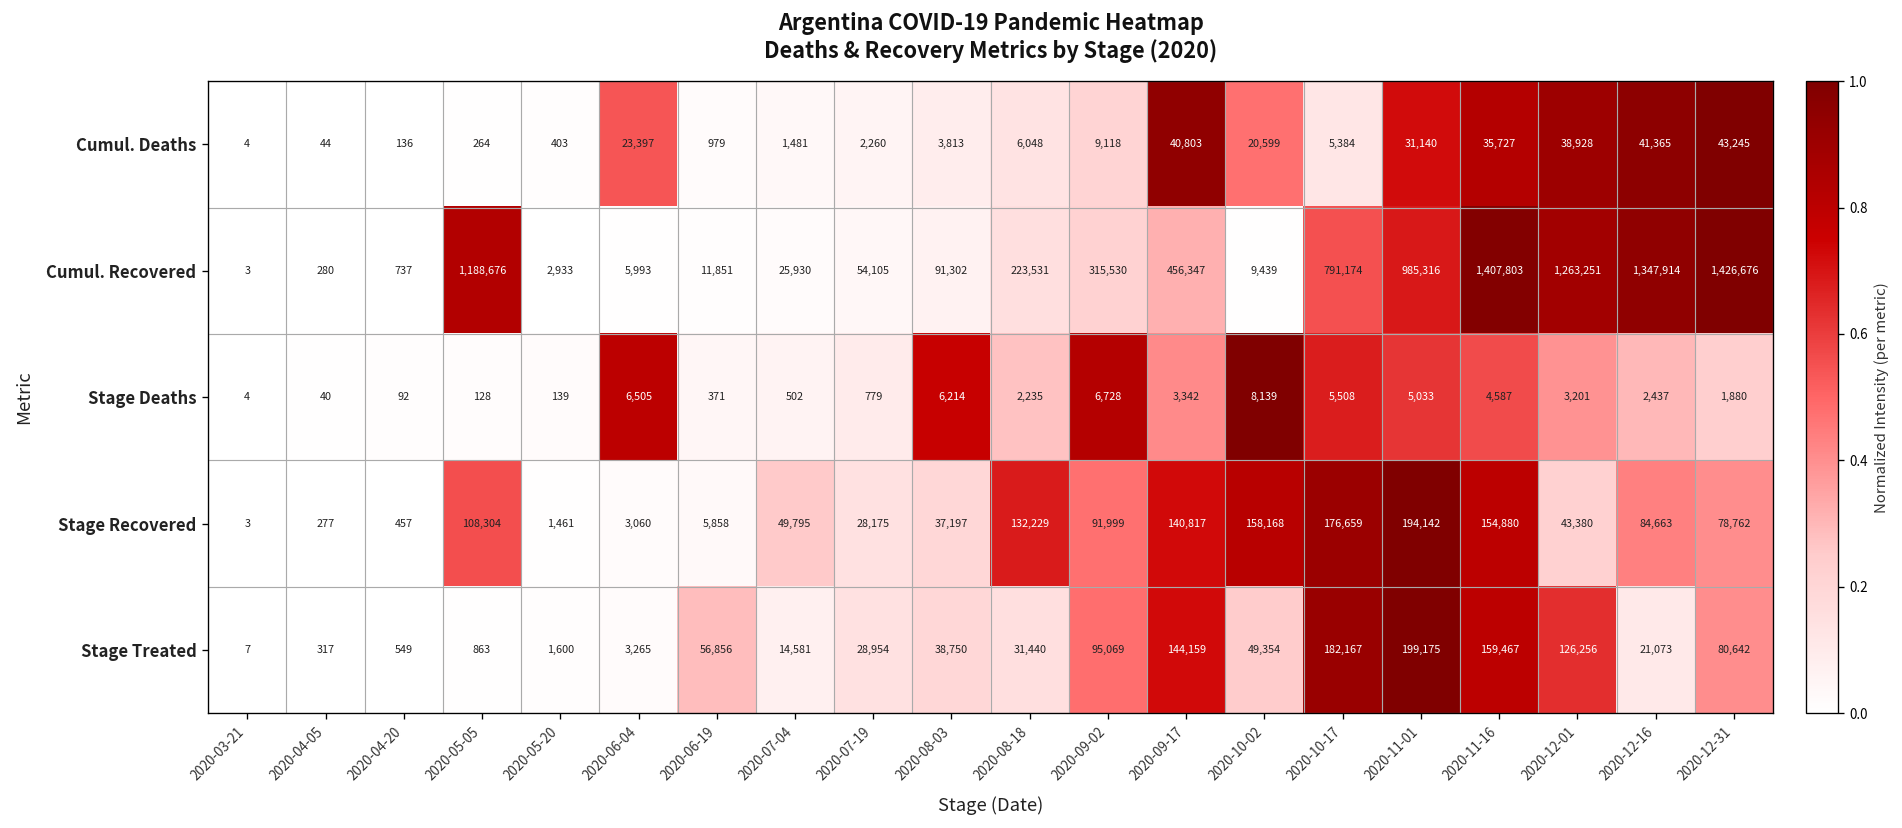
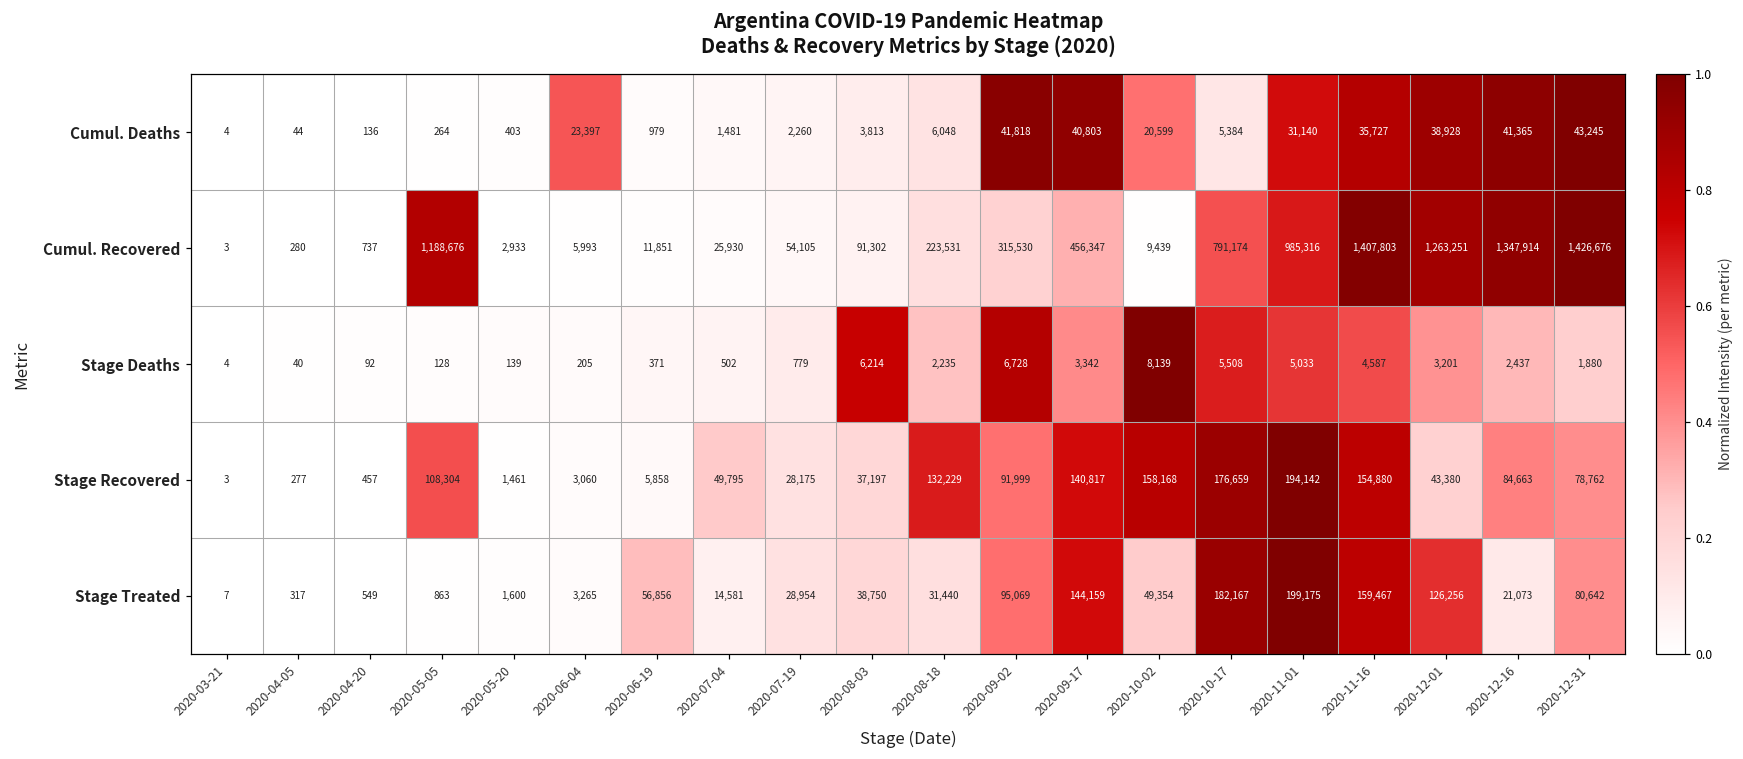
Cumul. Deaths, 2020-09-02: 9,118 -> 41,818
Stage Deaths, 2020-06-04: 6,505 -> 205
